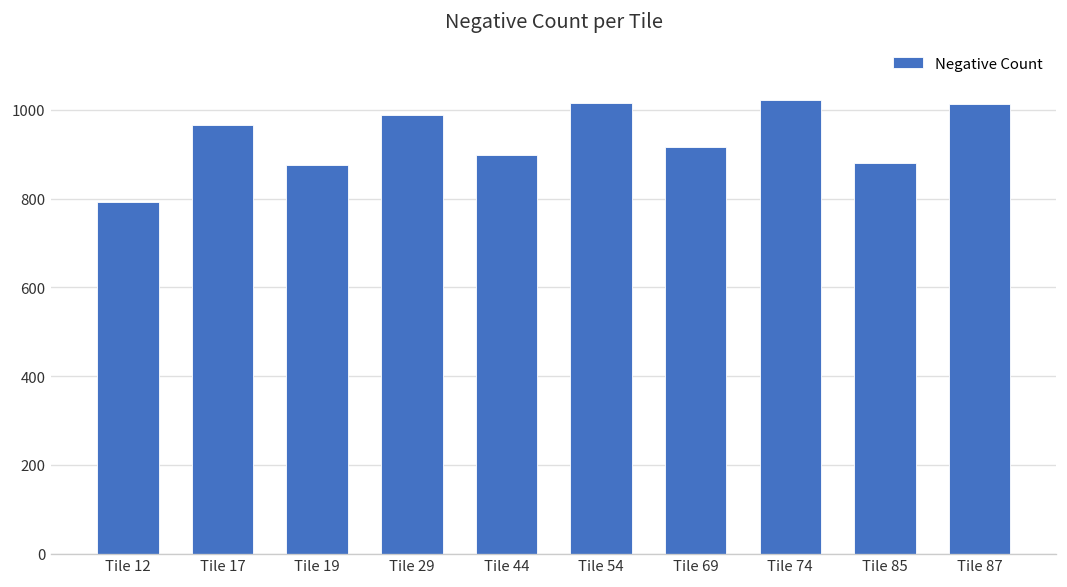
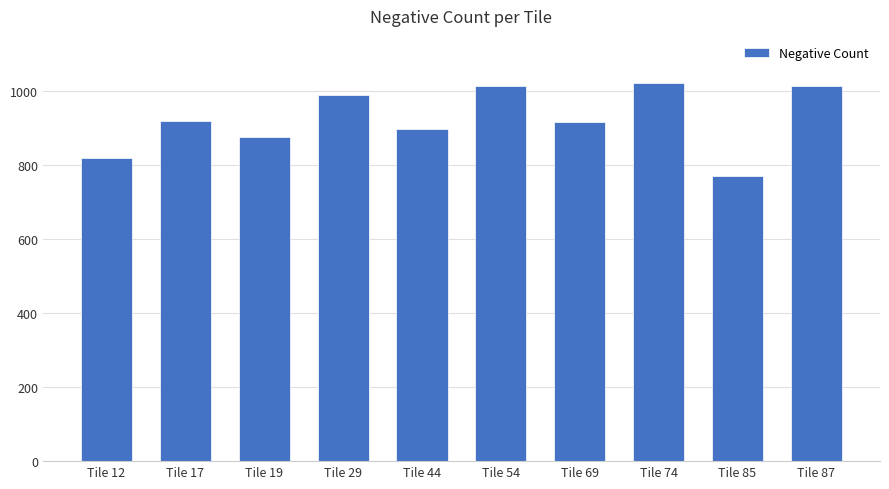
Tile 12: 790 -> 820
Tile 17: 970 -> 920
Tile 85: 880 -> 770
